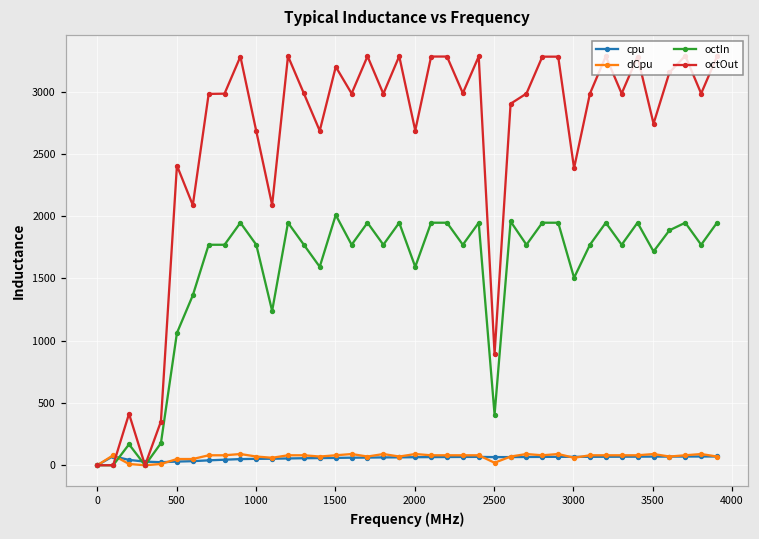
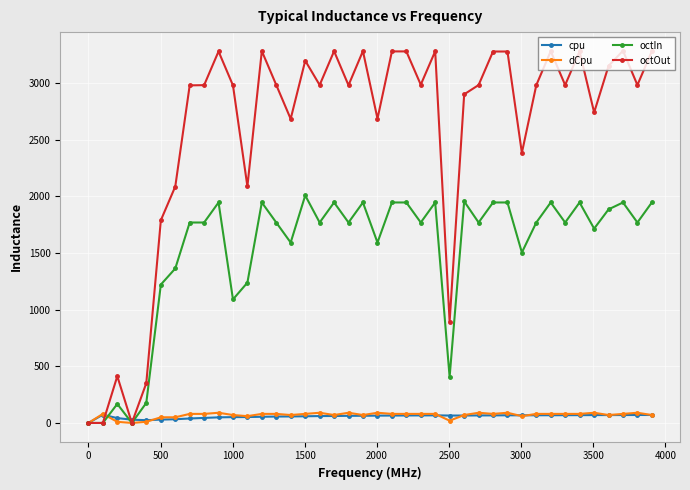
octIn, 500: 1060 -> 1220
octOut, 500: 2410 -> 1790
octIn, 1000: 1770 -> 1090
octOut, 1000: 2680 -> 2980
